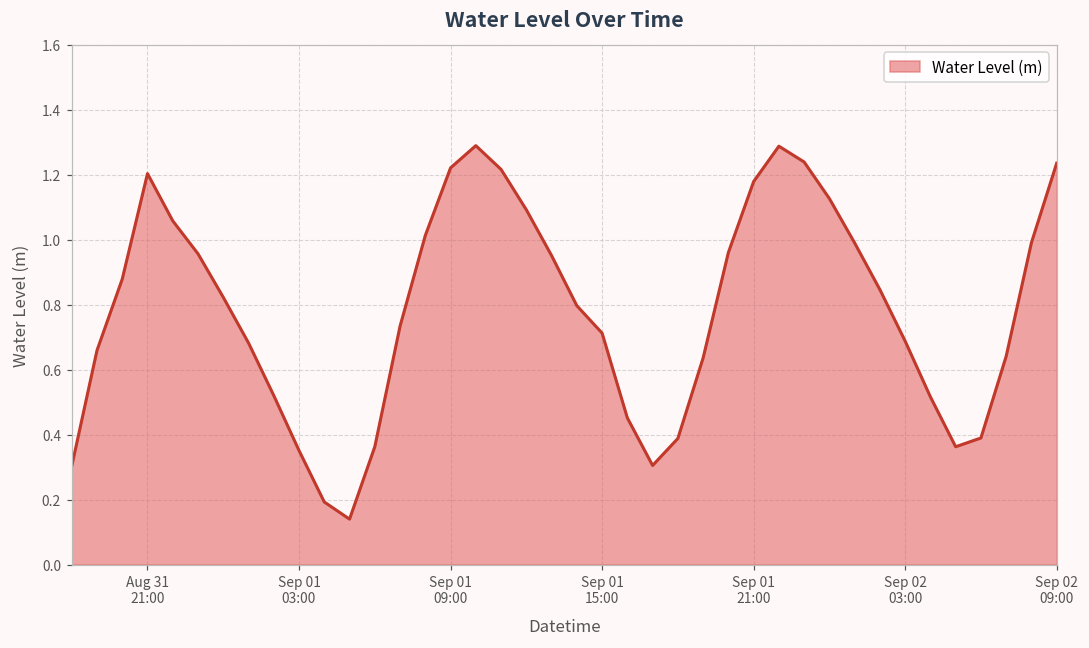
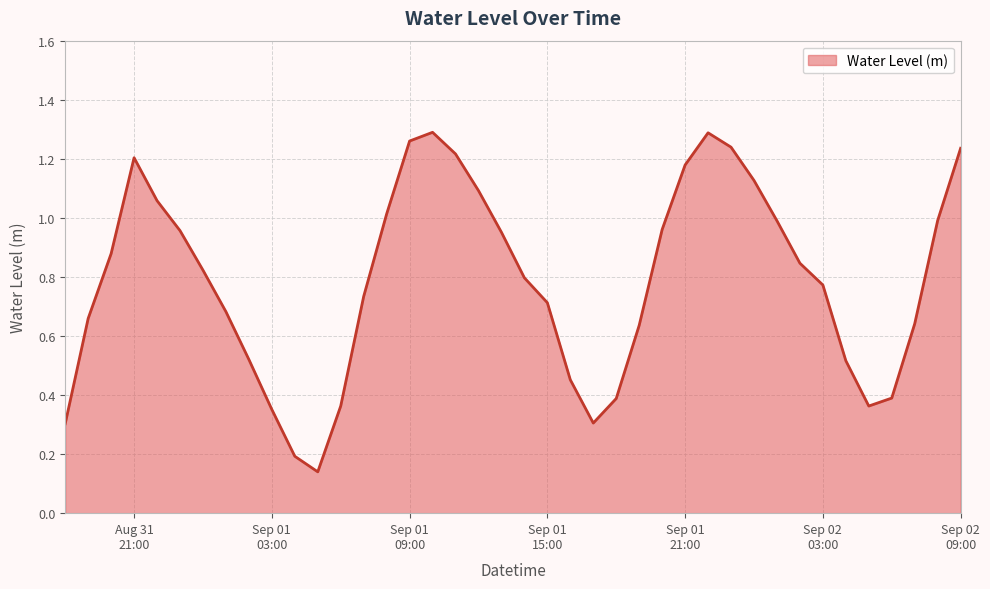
Sep 01 09:00: 1.22 -> 1.26
Sep 02 03:00: 0.69 -> 0.77
